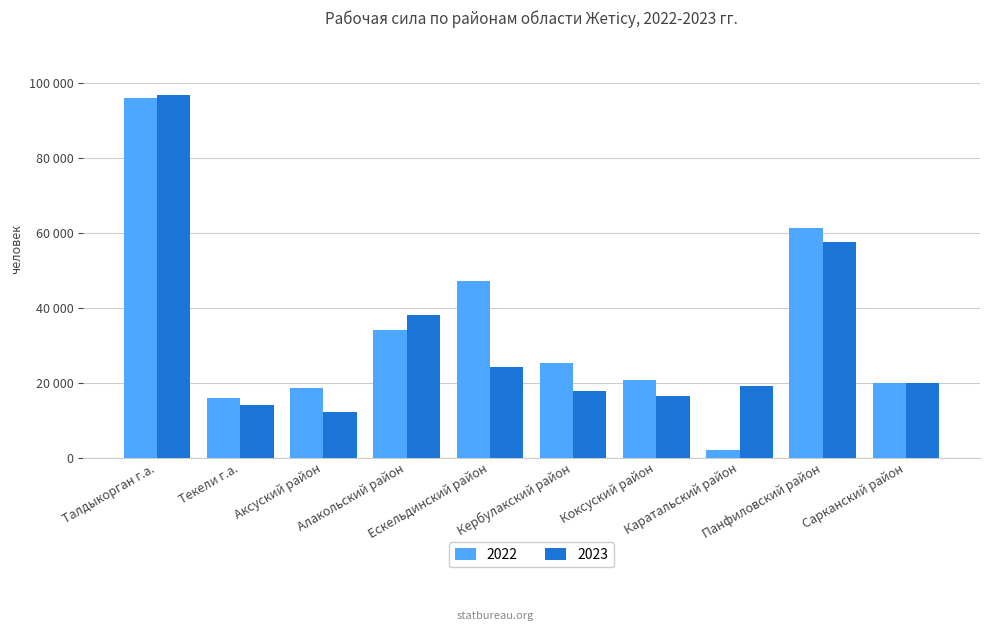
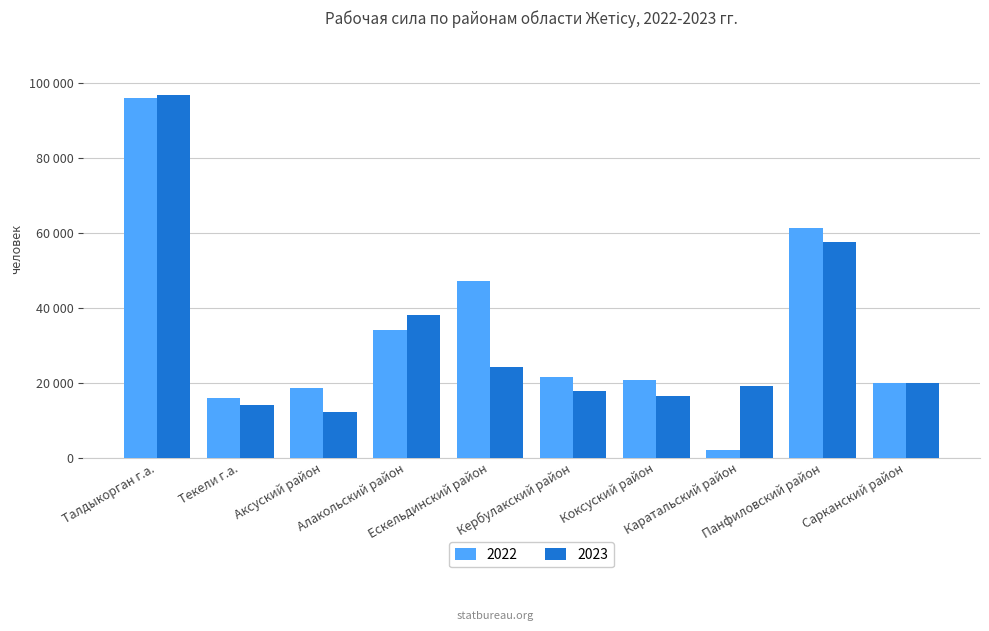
2022, Кербулакский район: 25000 -> 22000
